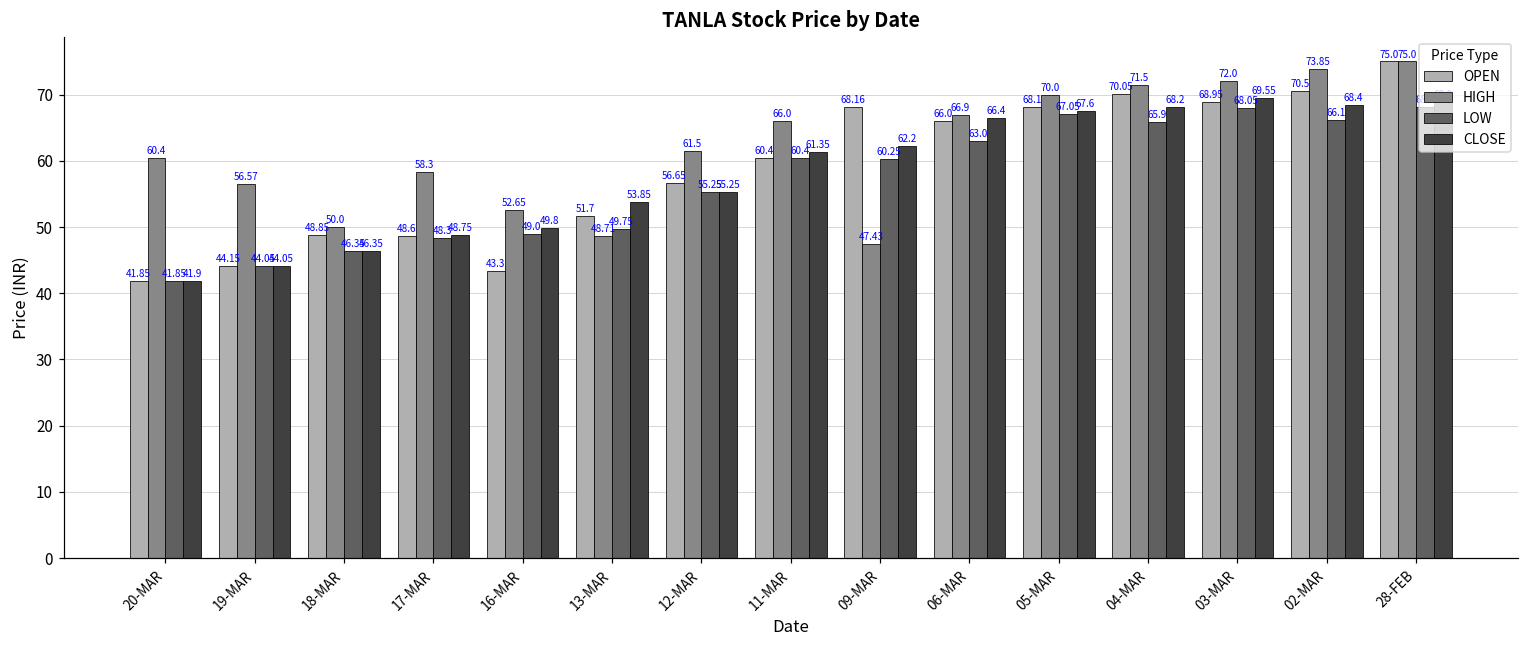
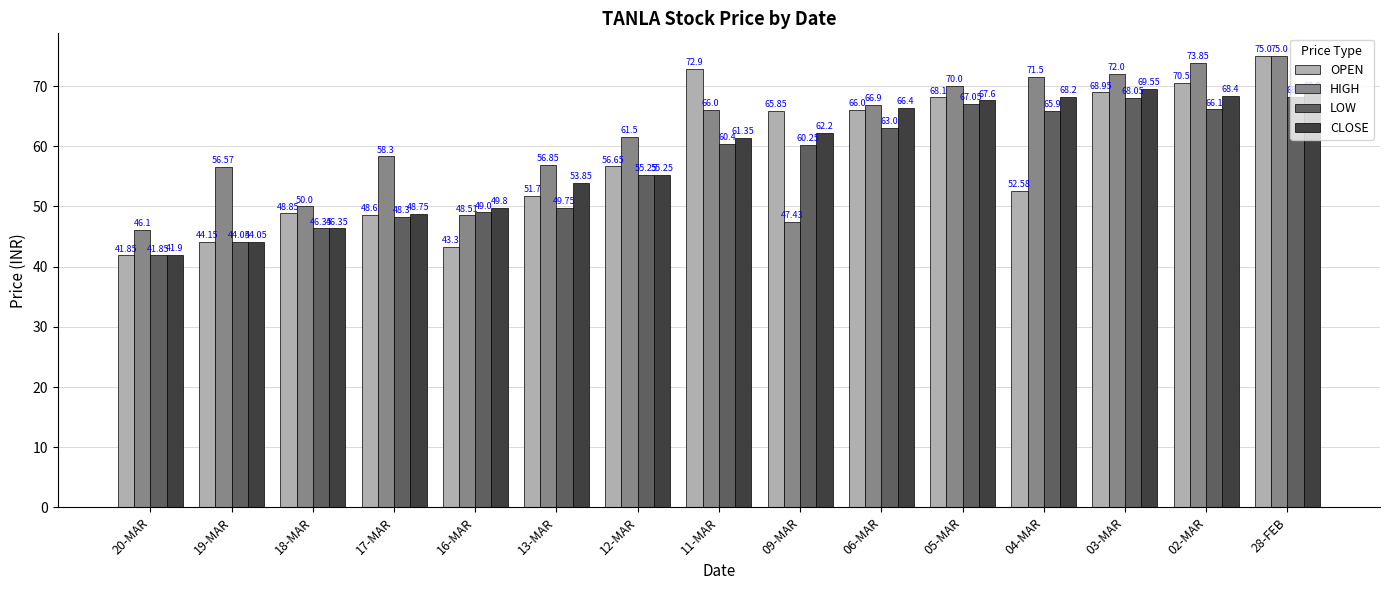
HIGH, 20-MAR: 60.4 -> 46.1
HIGH, 16-MAR: 52.65 -> 48.51
HIGH, 13-MAR: 48.71 -> 56.85
OPEN, 11-MAR: 60.4 -> 72.9
OPEN, 09-MAR: 68.16 -> 65.85
OPEN, 04-MAR: 70.05 -> 52.58
